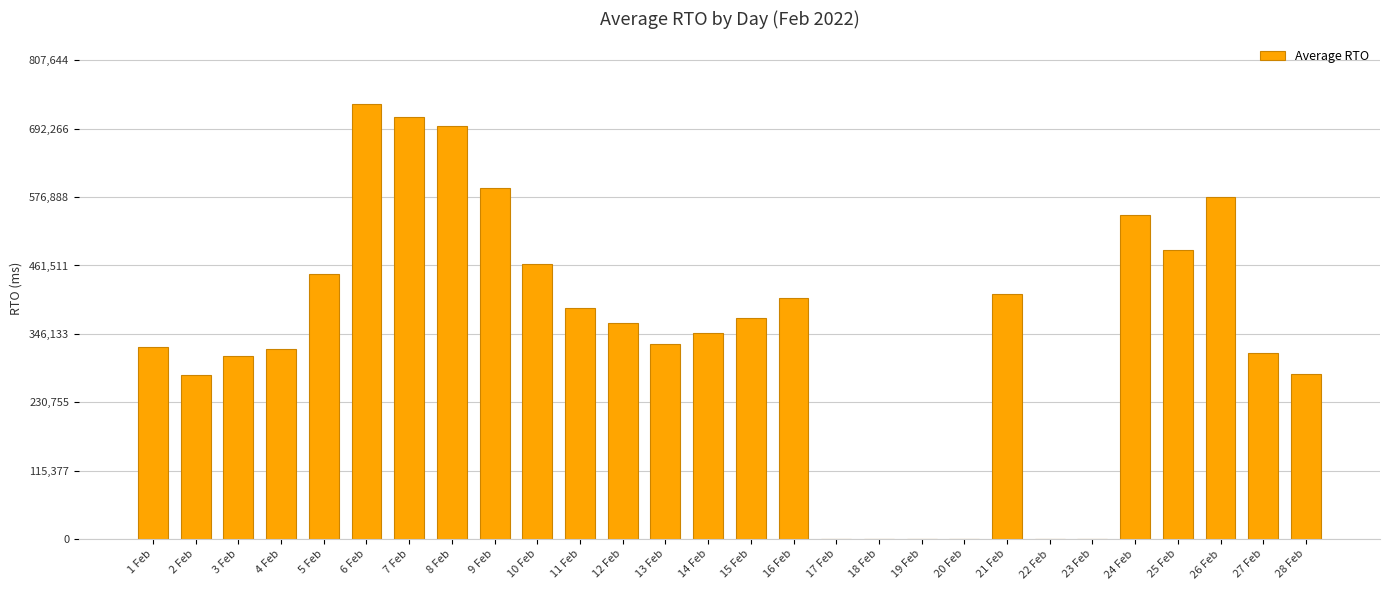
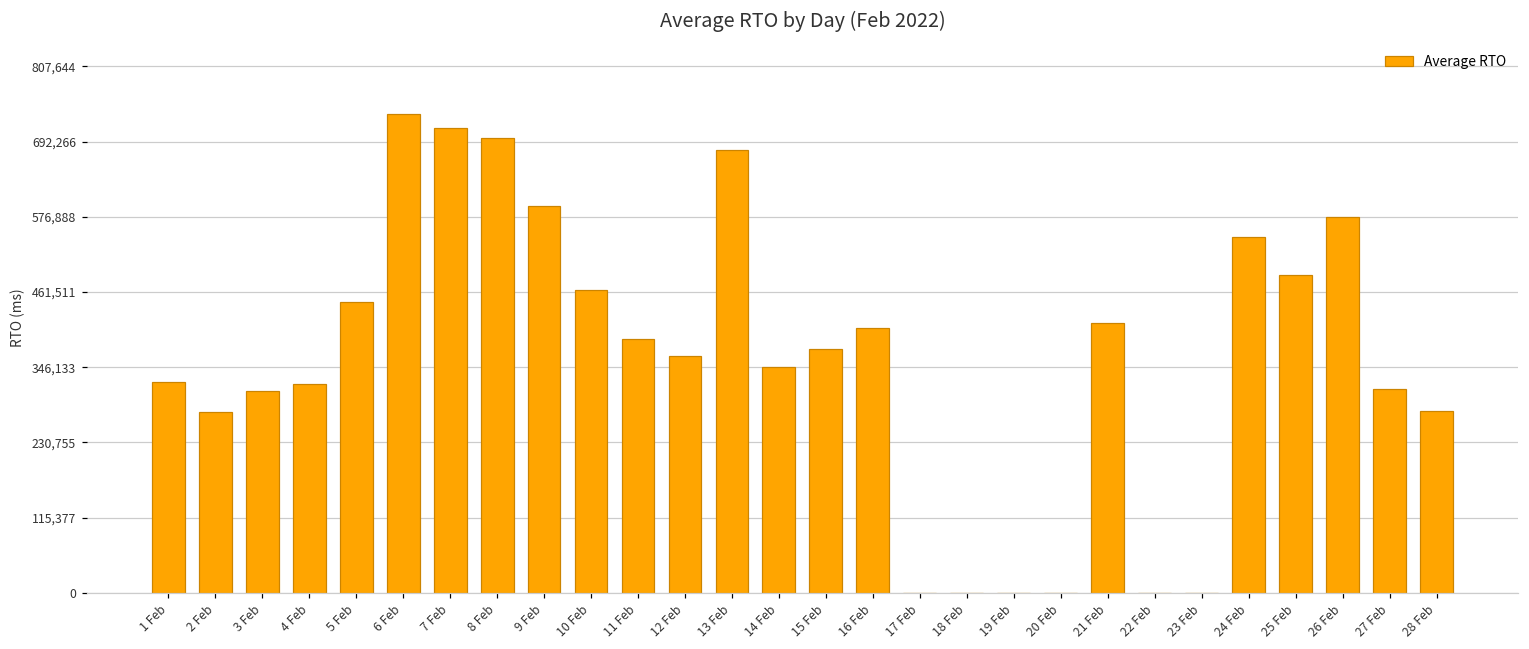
13 Feb: 330,000 -> 680,000
